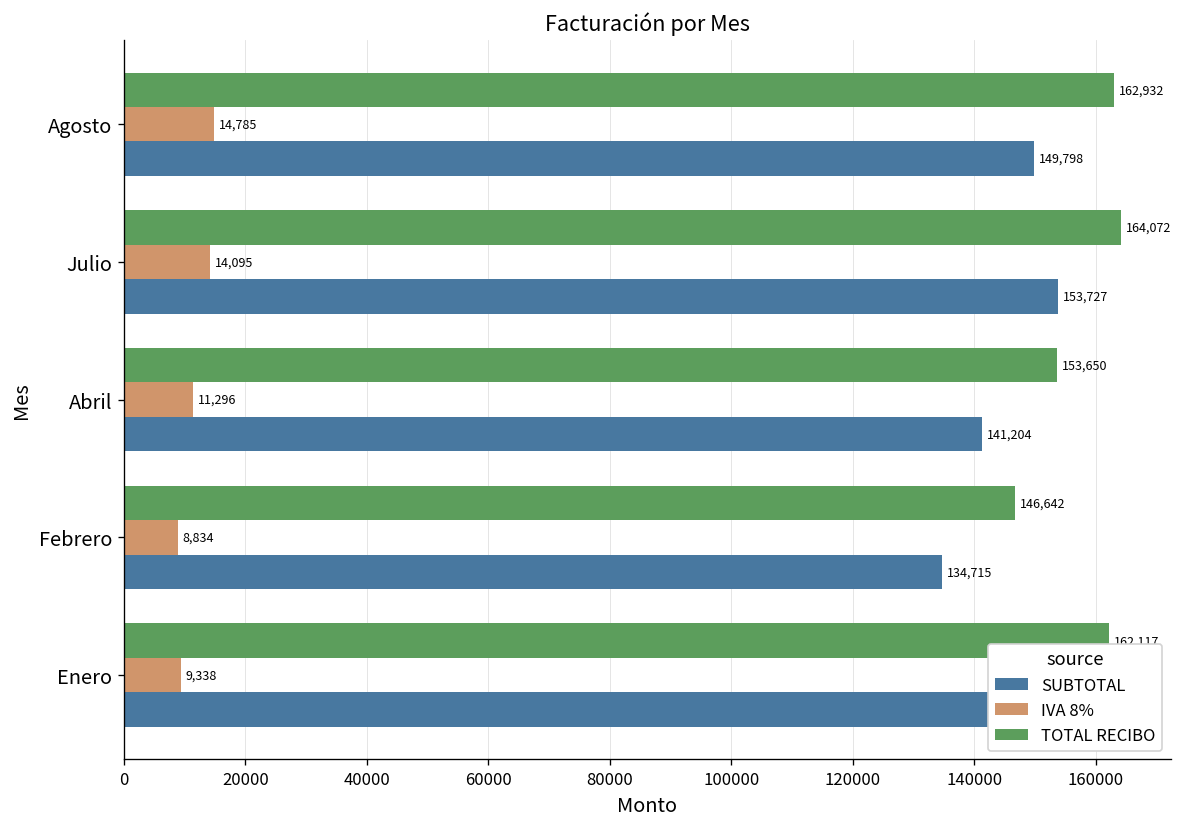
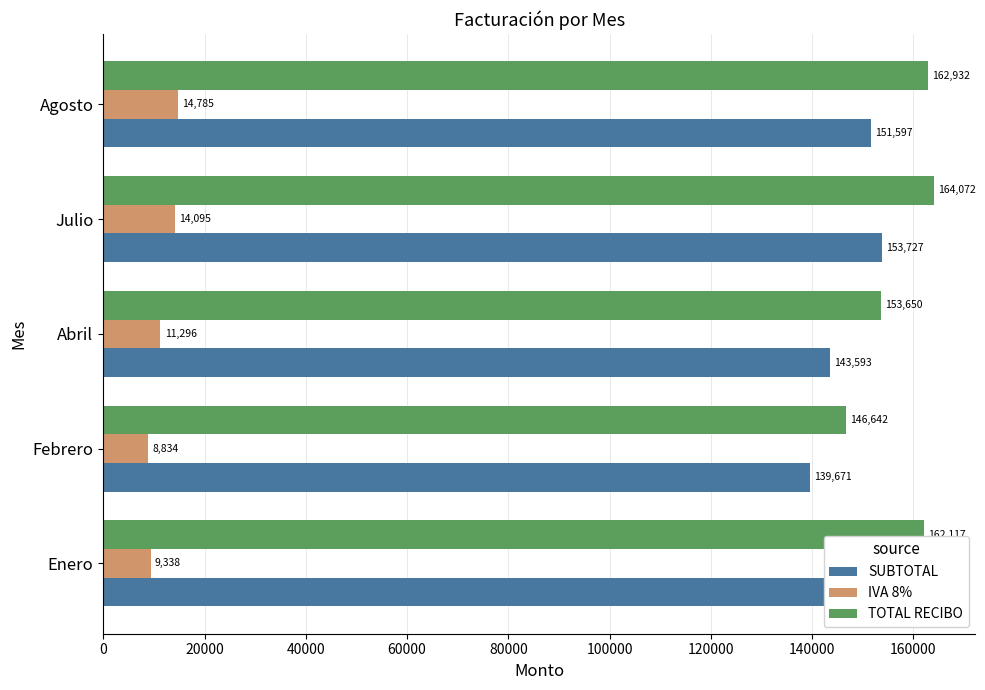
SUBTOTAL, Agosto: 149,798 -> 151,597
SUBTOTAL, Abril: 141,204 -> 143,593
SUBTOTAL, Febrero: 134,715 -> 139,671
